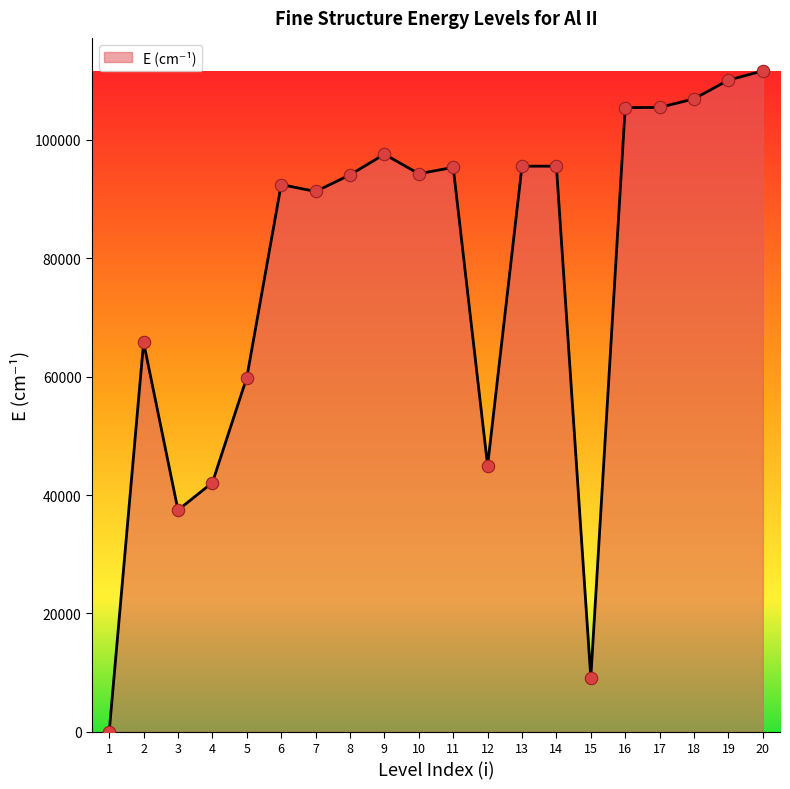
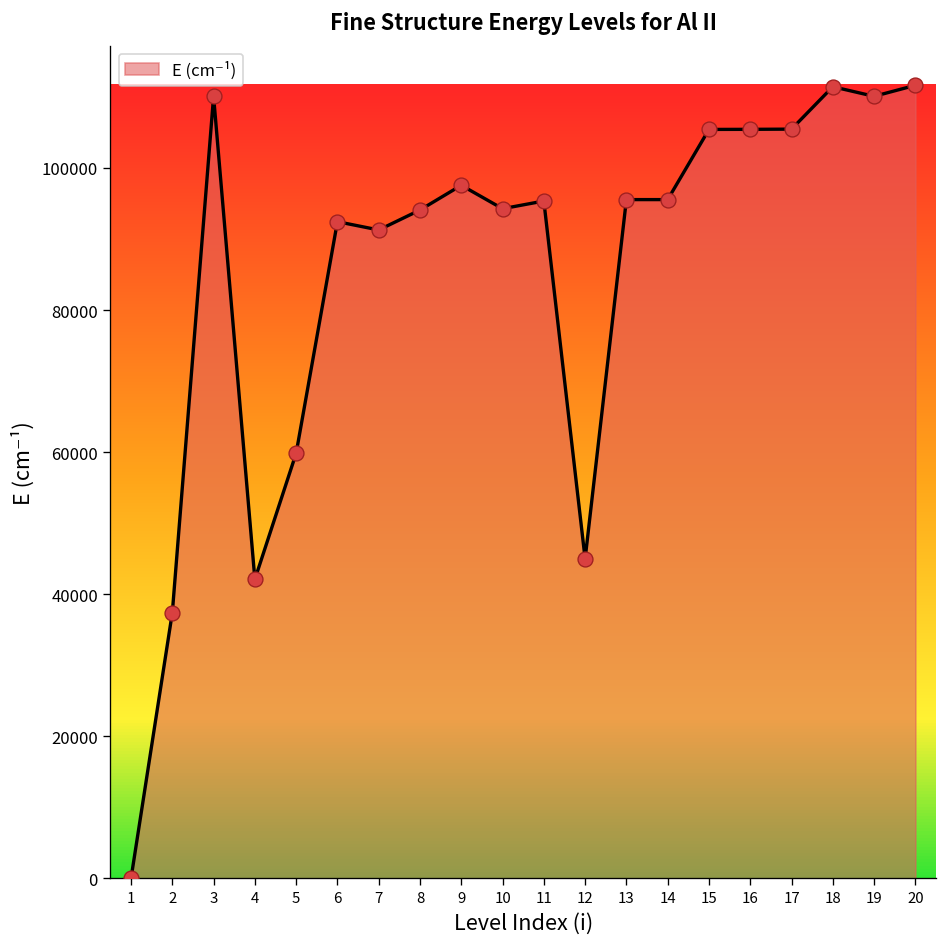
2: 66000 -> 37000
3: 37000 -> 110000
15: 9000 -> 105000
18: 107000 -> 111000
